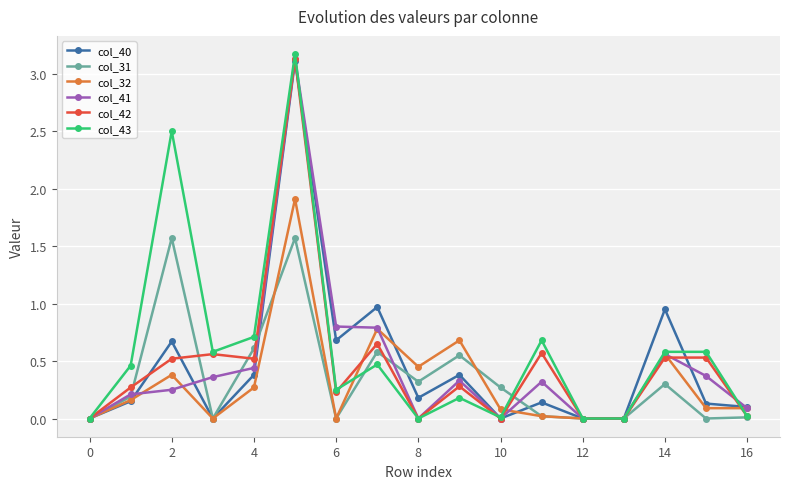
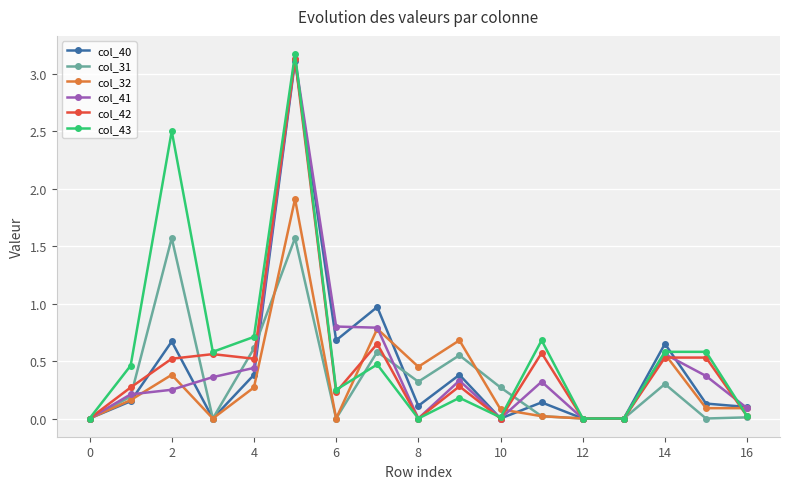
col_40, 8: 0.18 -> 0.11
col_40, 14: 0.95 -> 0.65
